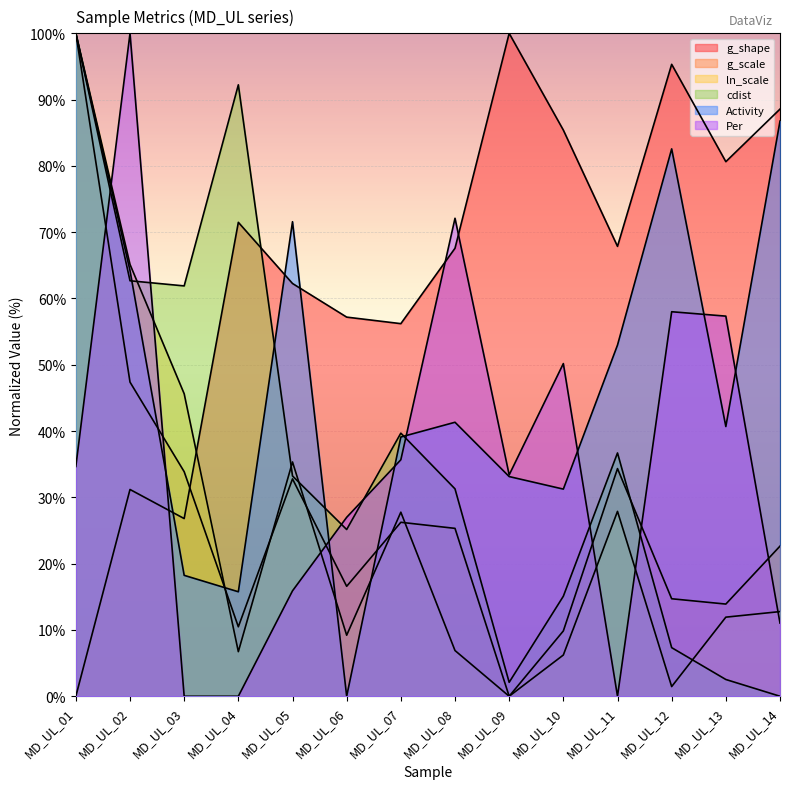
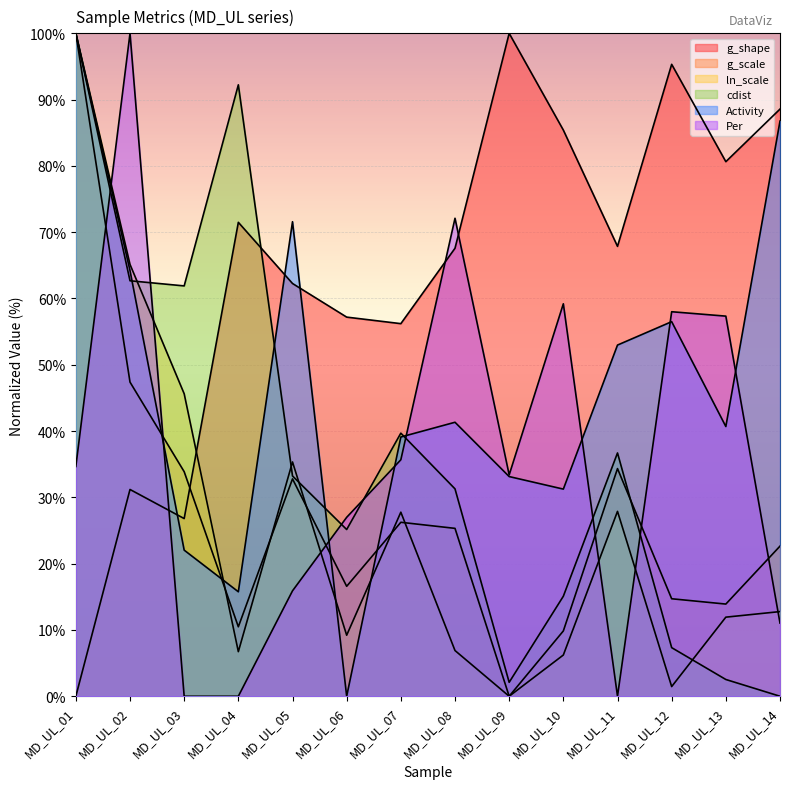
Activity, MD_UL_03: 18% -> 22%
Per, MD_UL_10: 50% -> 59%
Activity, MD_UL_12: 83% -> 57%
